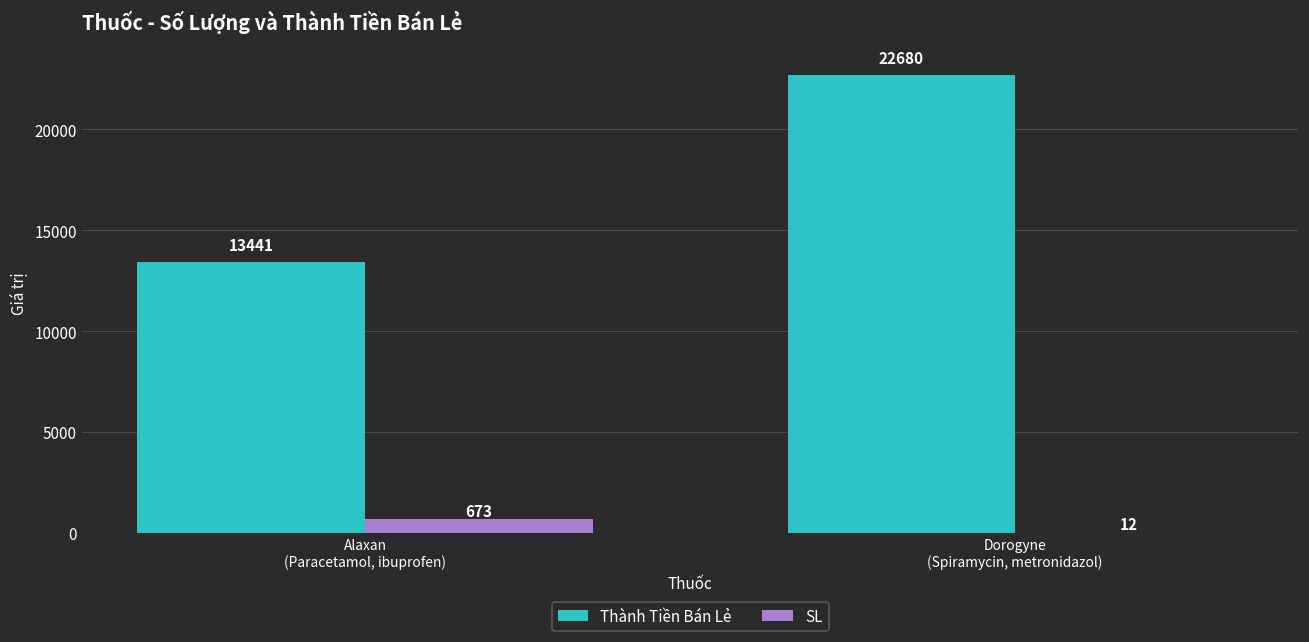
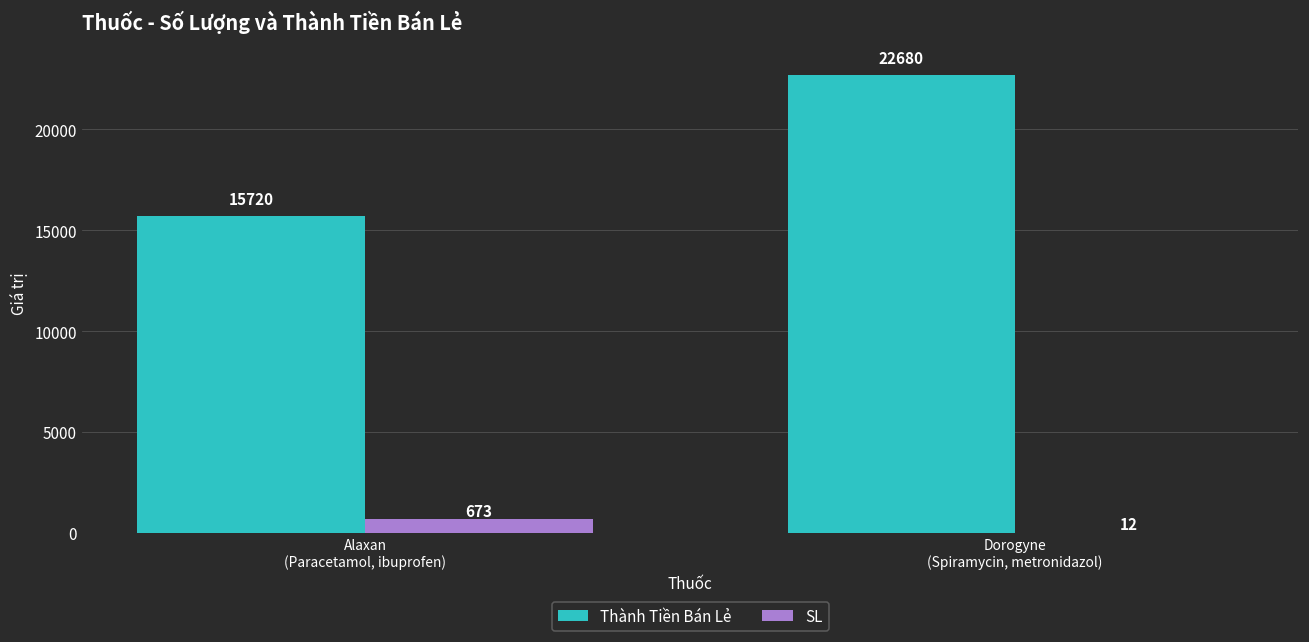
Thành Tiền Bán Lẻ, Alaxan (Paracetamol, ibuprofen): 13441 -> 15720
